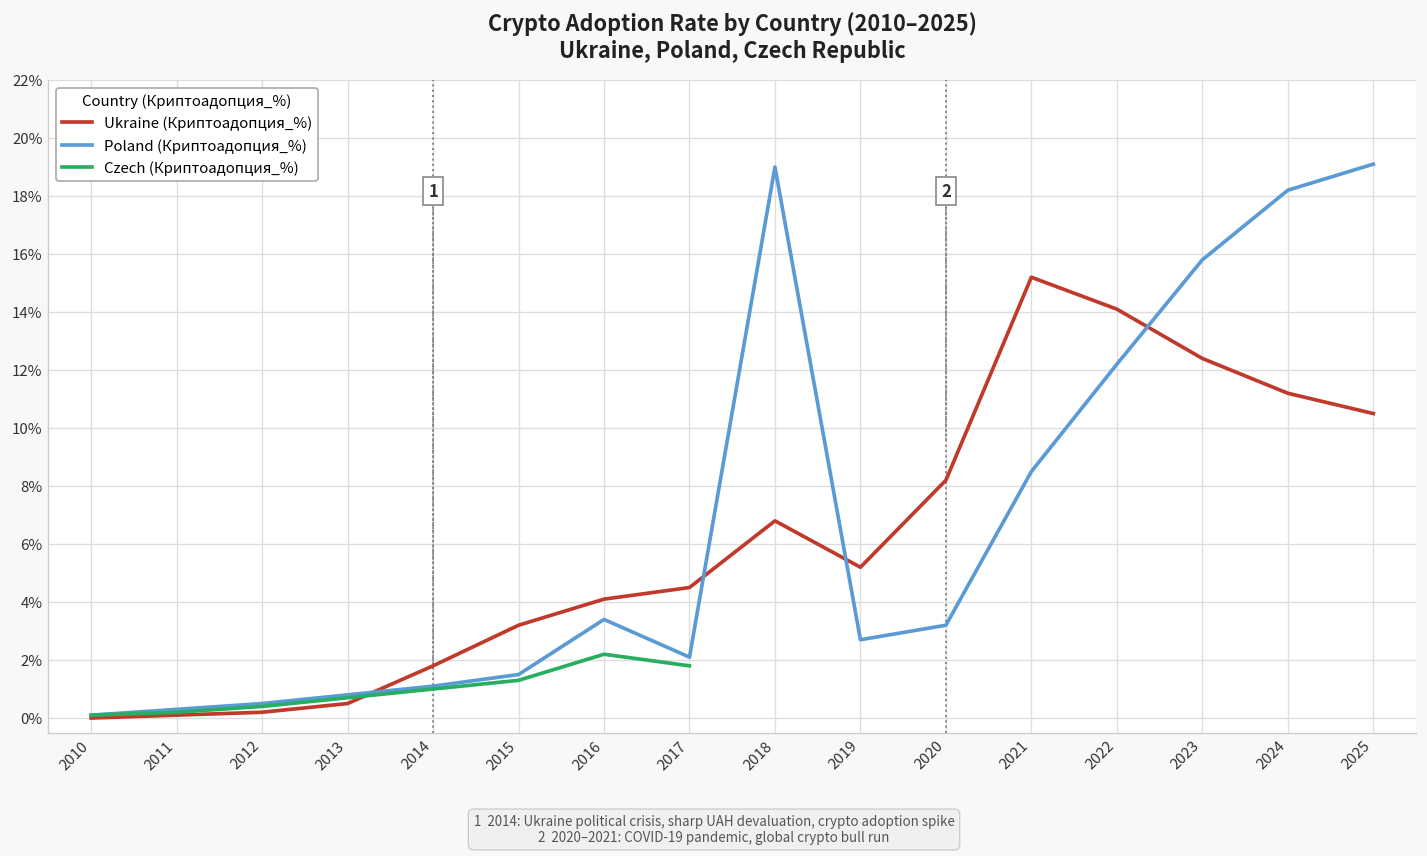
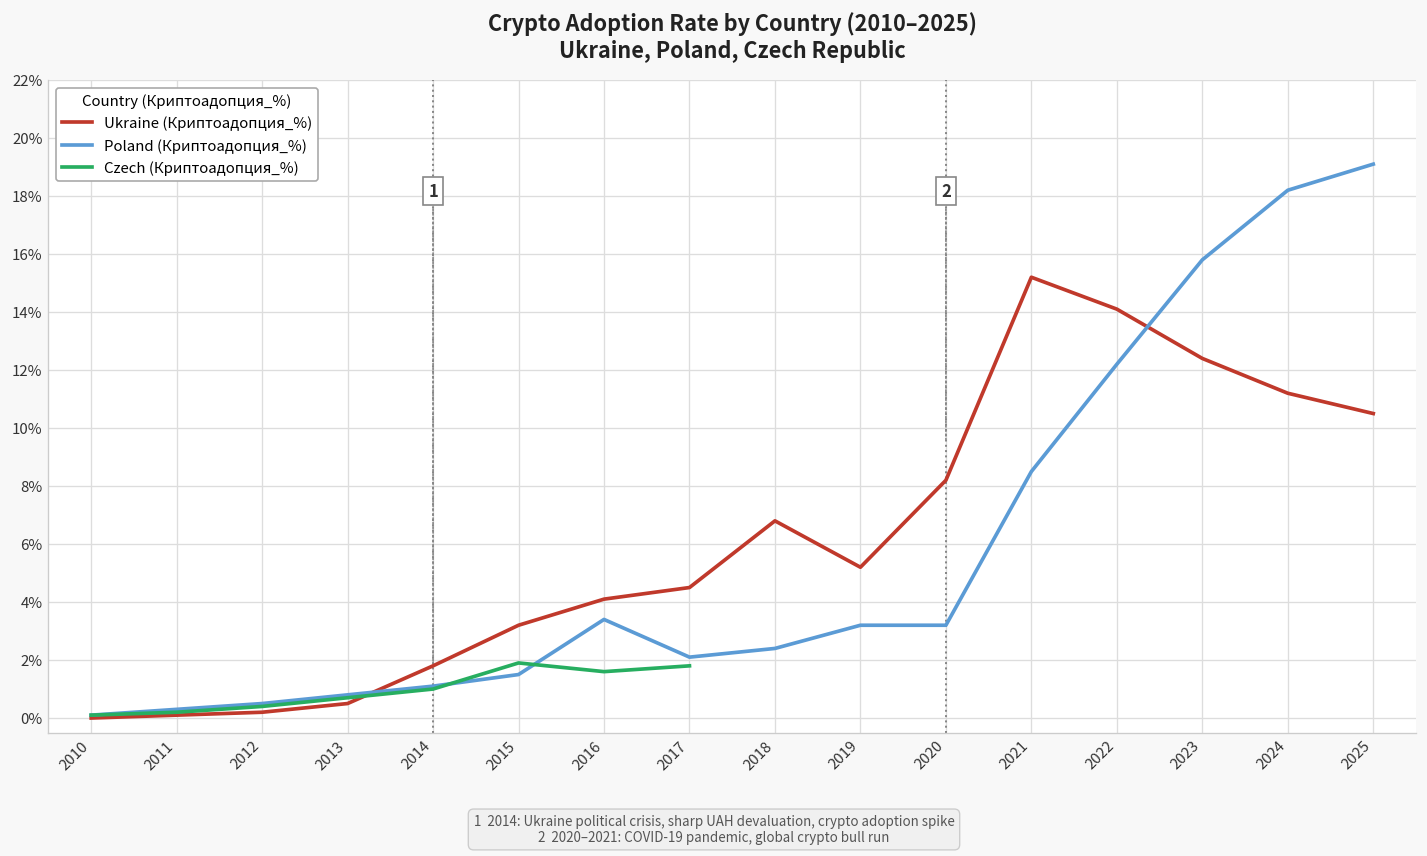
Czech (Криптоадопция_%), 2015: 1.3% -> 1.9%
Czech (Криптоадопция_%), 2016: 2.2% -> 1.6%
Poland (Криптоадопция_%), 2018: 19.0% -> 2.4%
Poland (Криптоадопция_%), 2019: 2.7% -> 3.2%
